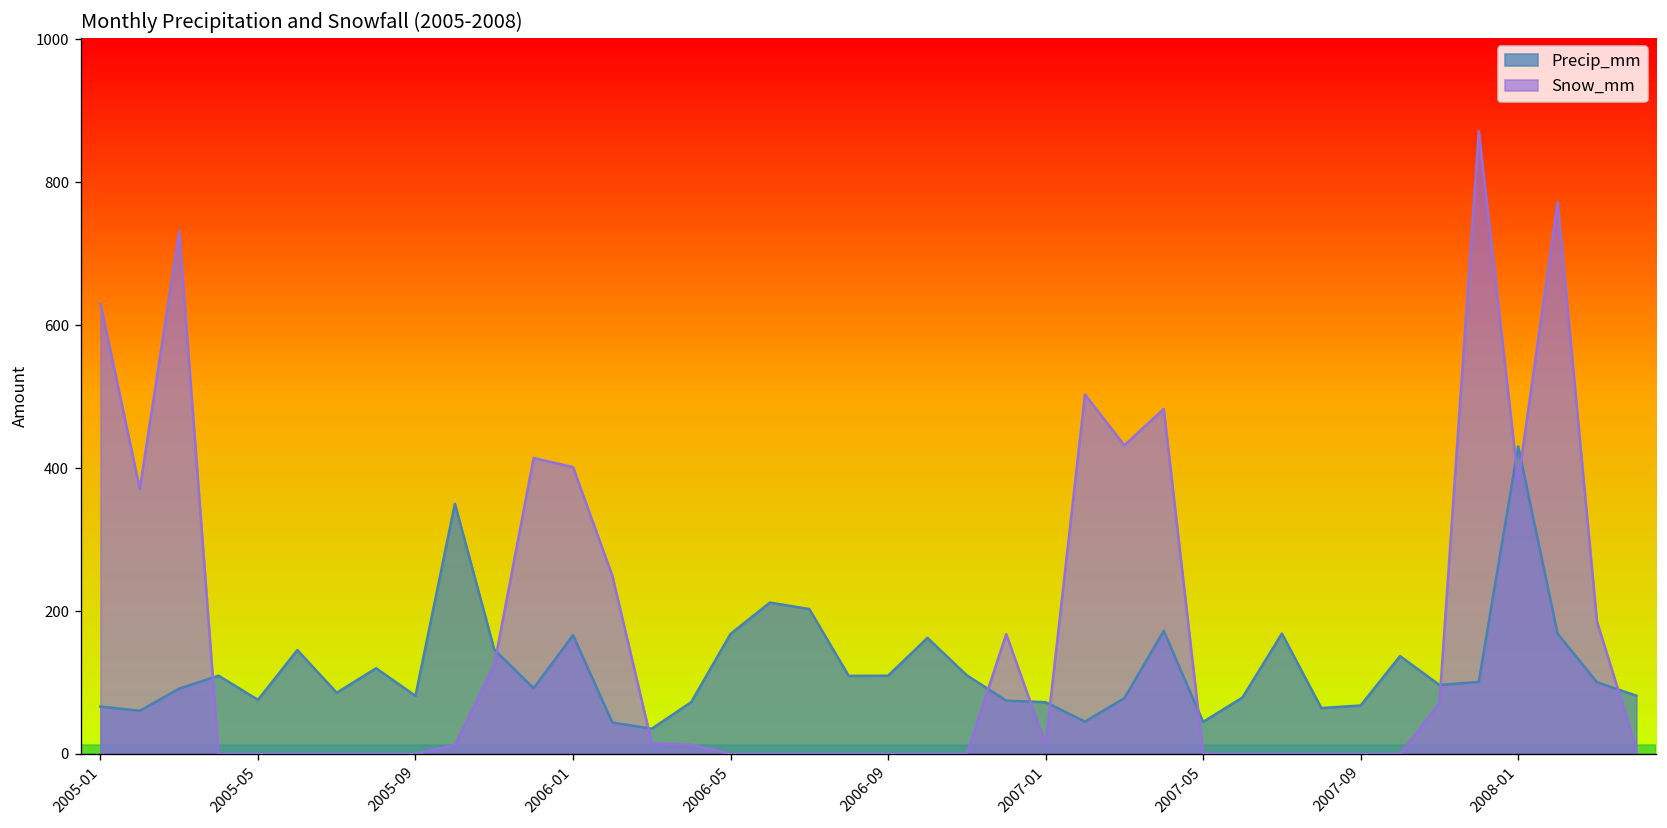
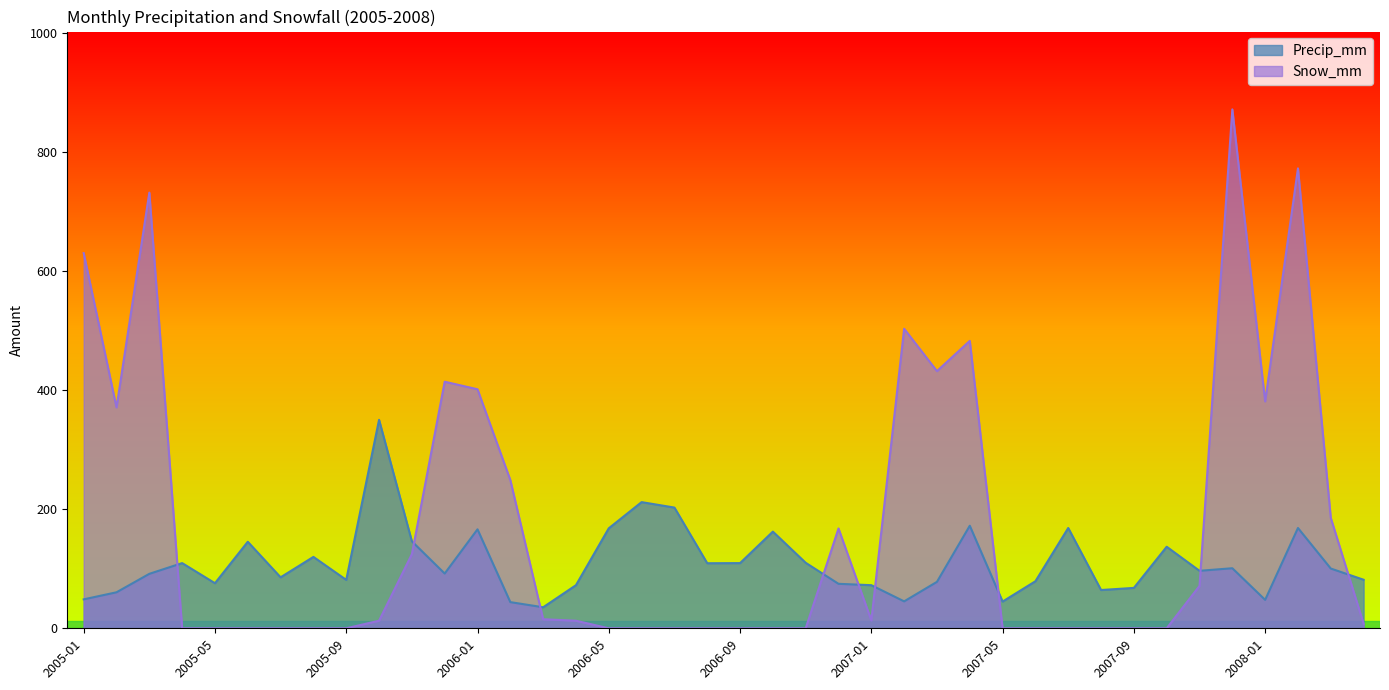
Precip_mm, 2005-01: 70 -> 50
Precip_mm, 2008-01: 430 -> 50
